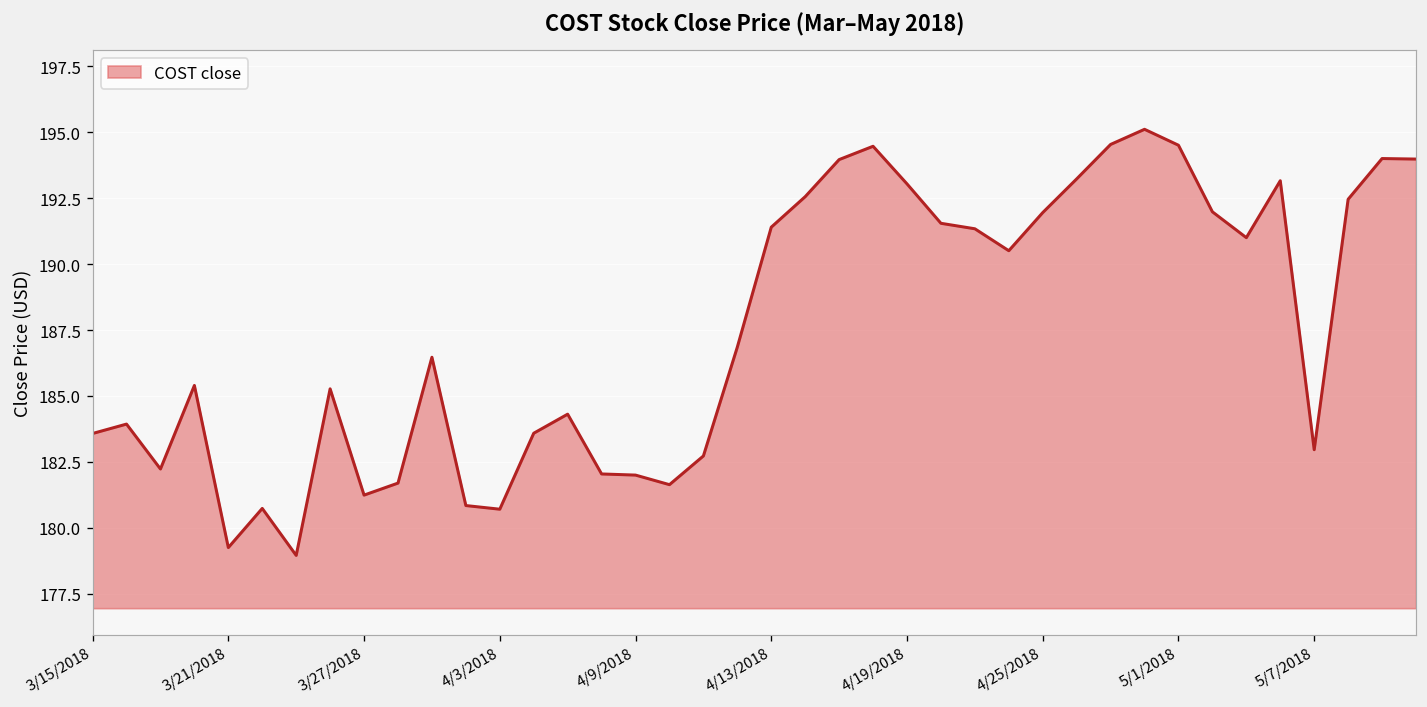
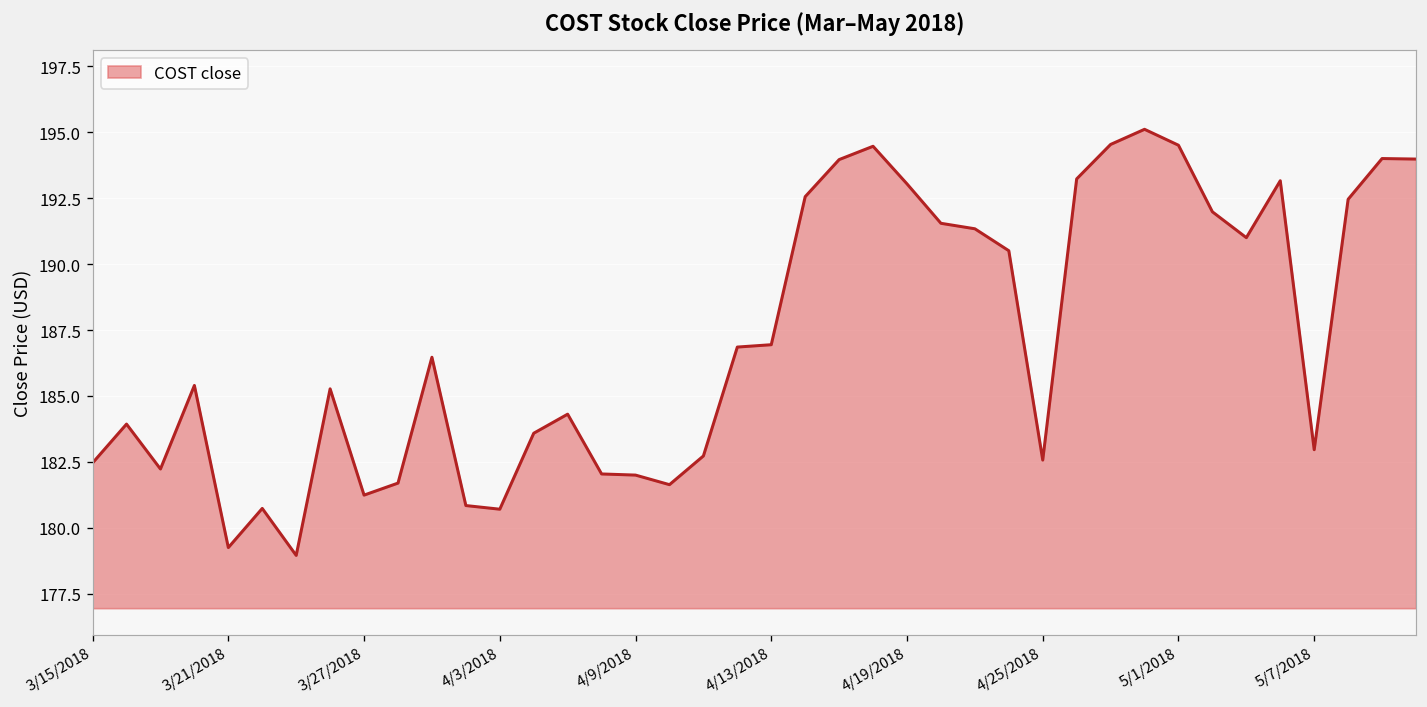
3/15/2018: 183.6 -> 182.5
4/13/2018: 191.4 -> 186.9
4/25/2018: 192.0 -> 182.6
